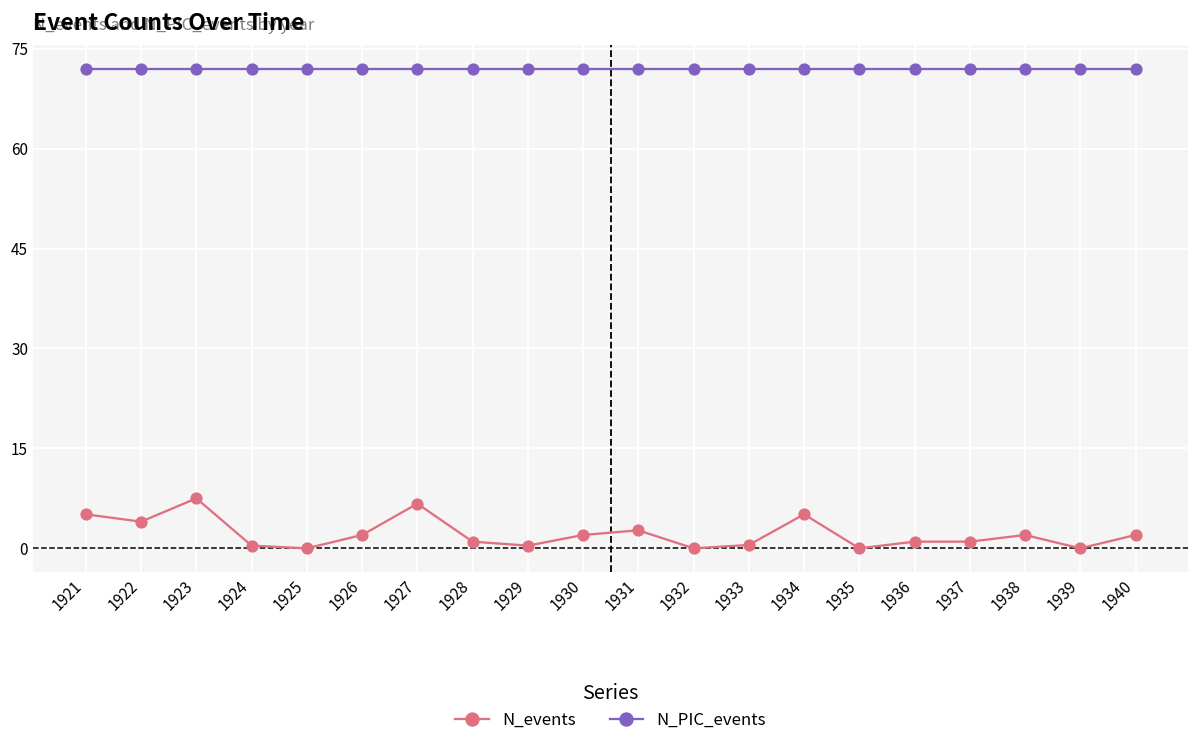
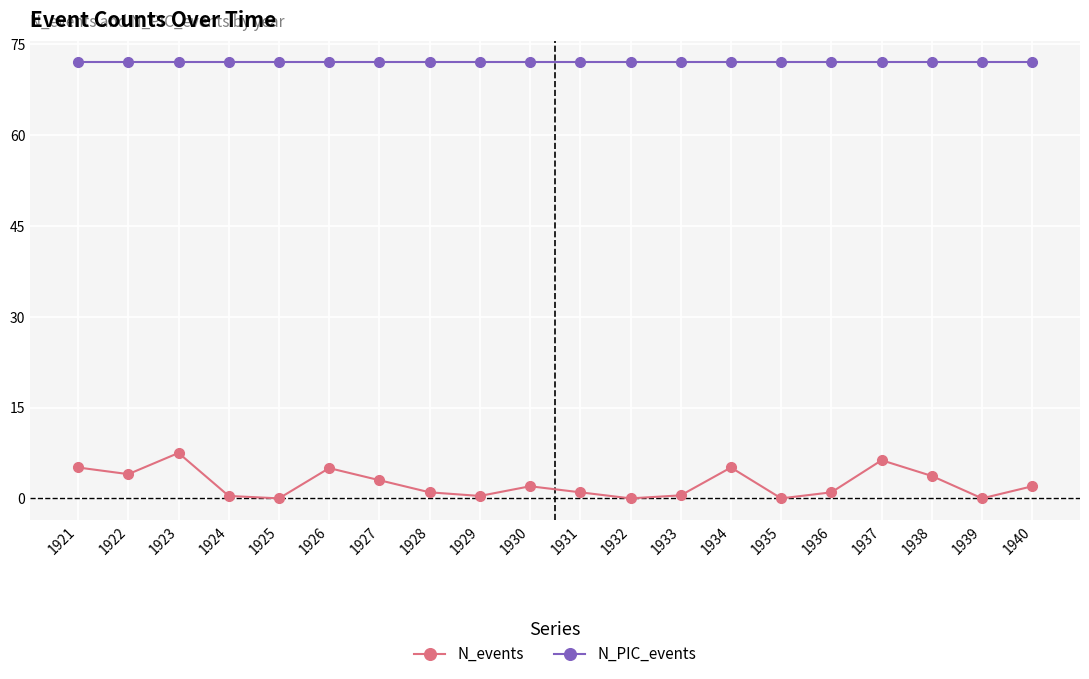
N_events, 1926: 2 -> 5
N_events, 1927: 7 -> 3
N_events, 1931: 3 -> 1
N_events, 1937: 1 -> 6
N_events, 1938: 2 -> 4
